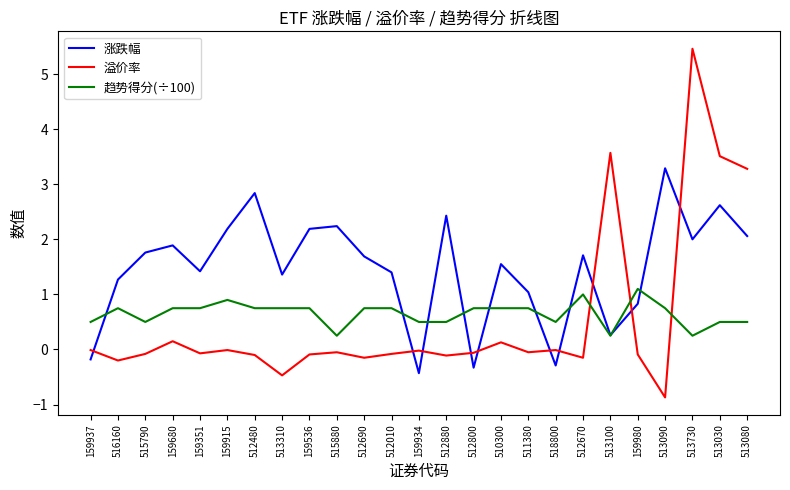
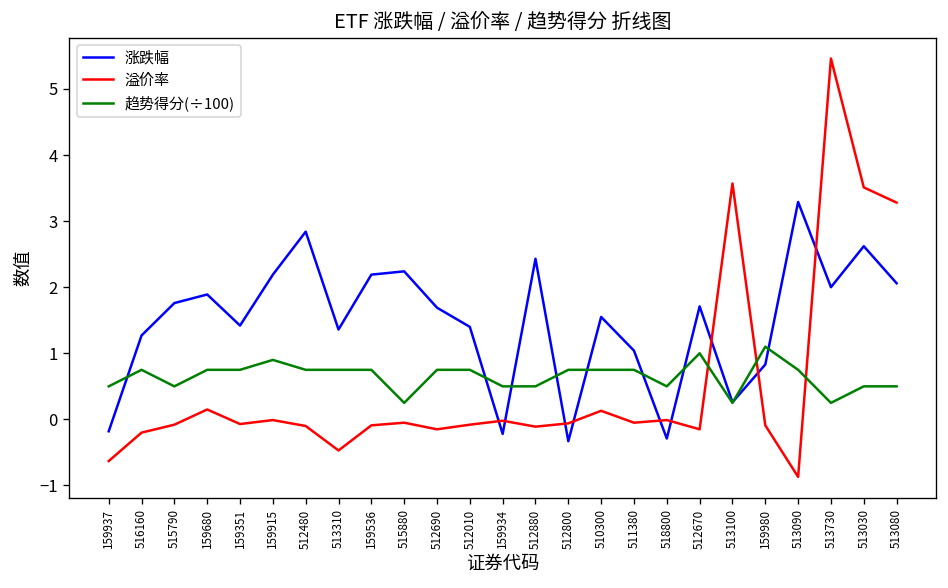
溢价率, 159937: 0.0 -> -0.6
涨跌幅, 159934: -0.4 -> -0.2
